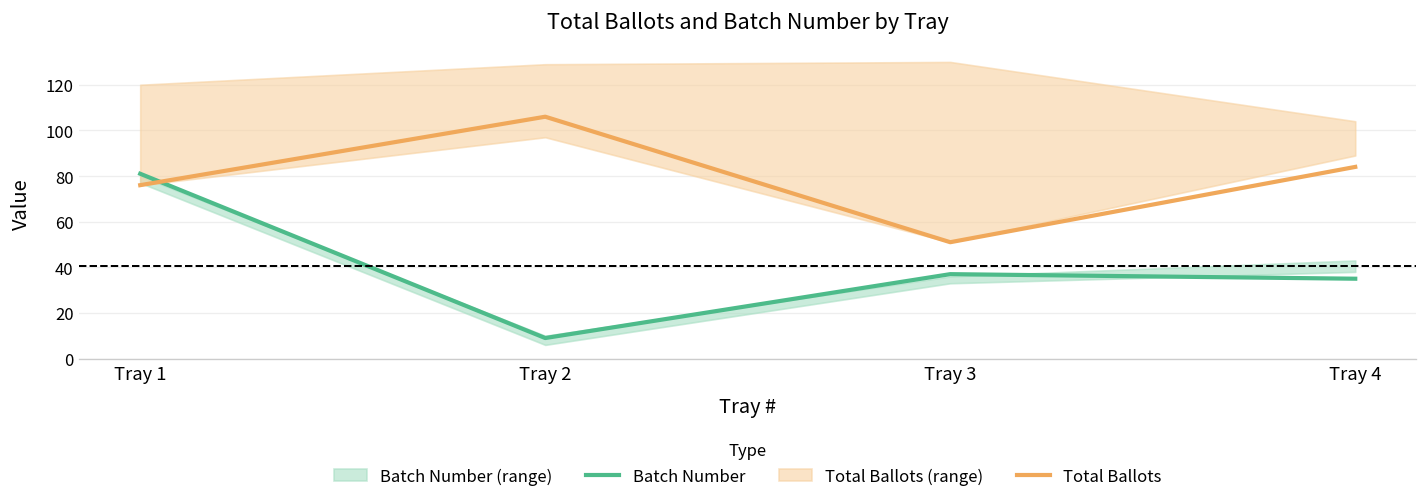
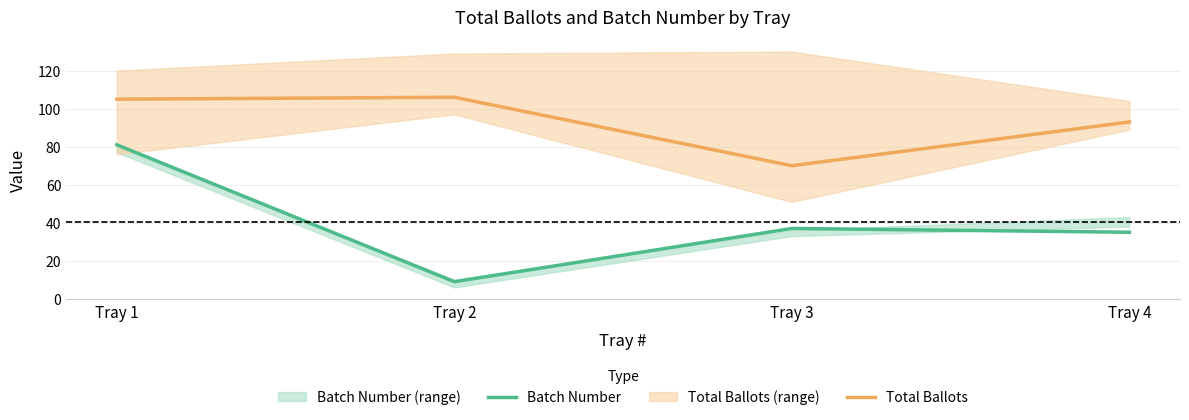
Total Ballots, Tray 1: 76 -> 105
Total Ballots, Tray 3: 51 -> 70
Total Ballots, Tray 4: 84 -> 93
